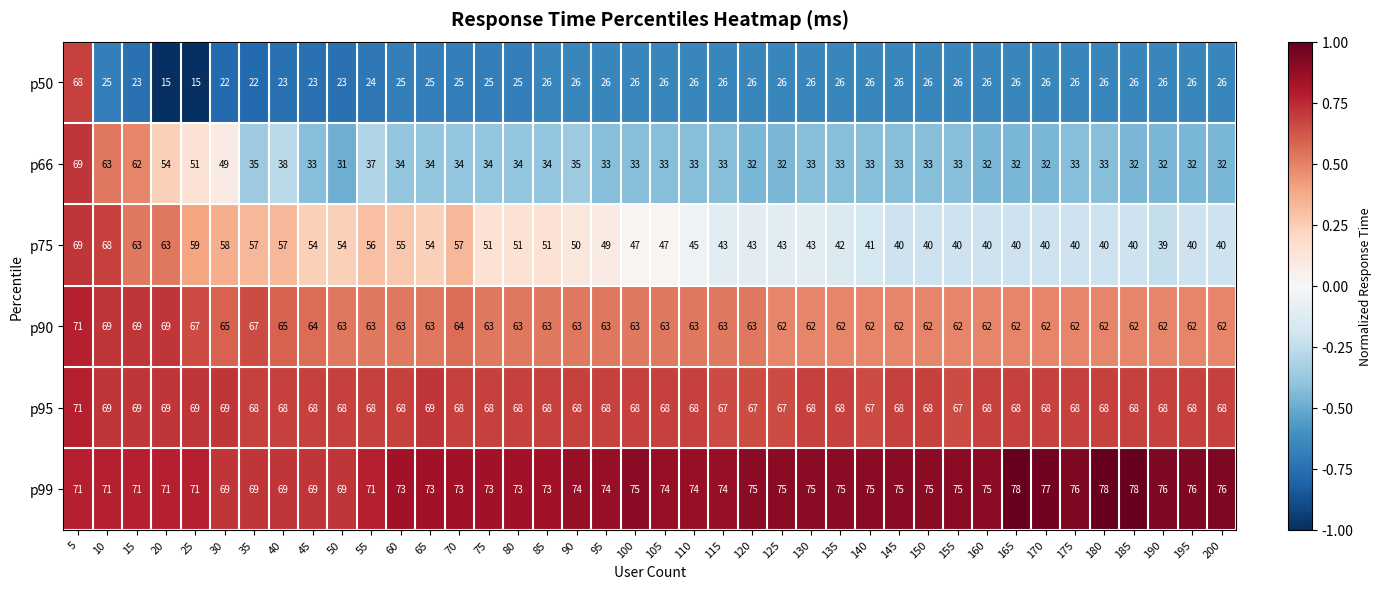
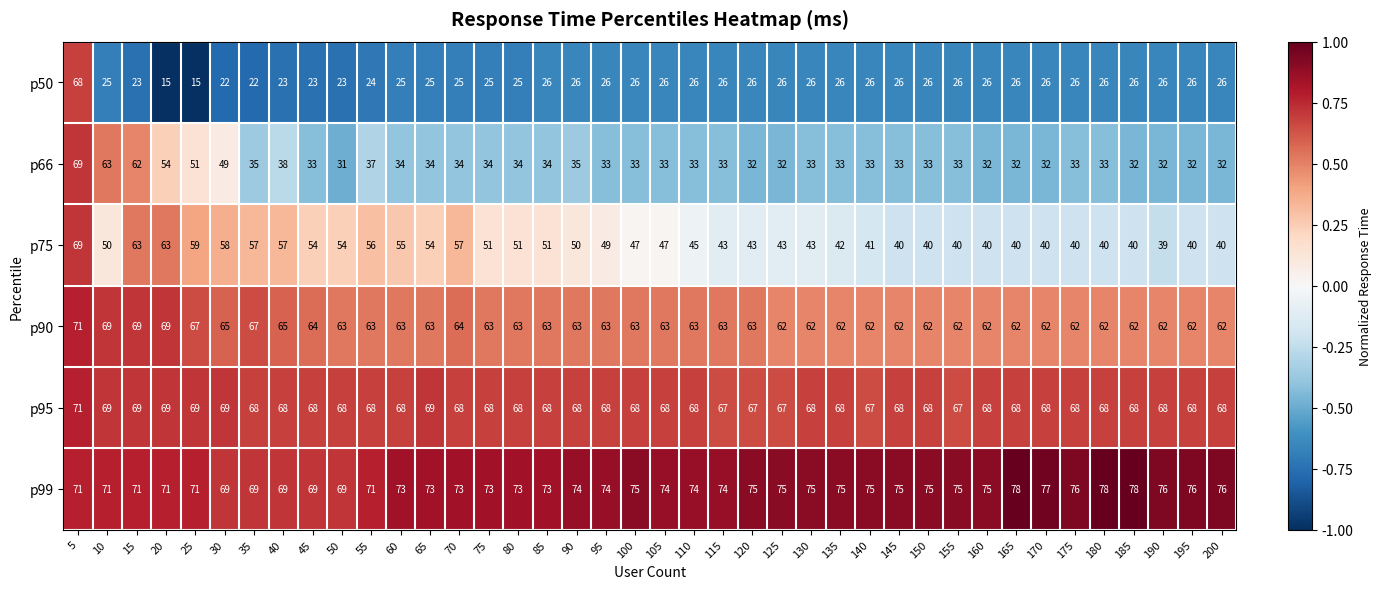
p75, 10: 68 -> 50
